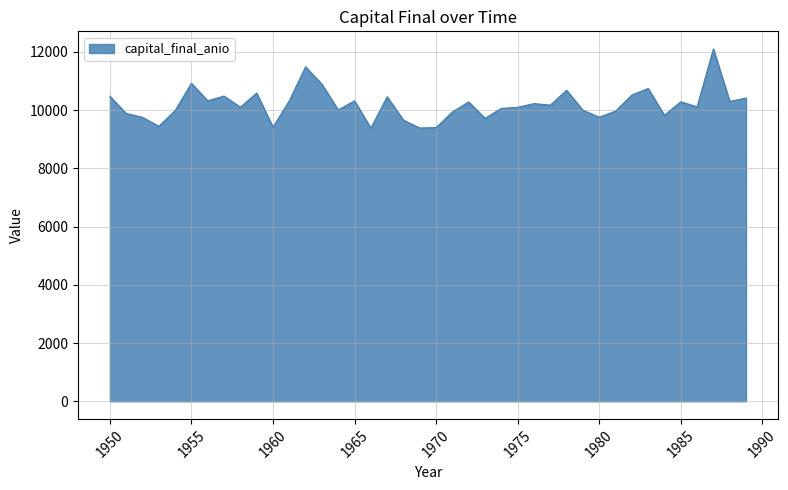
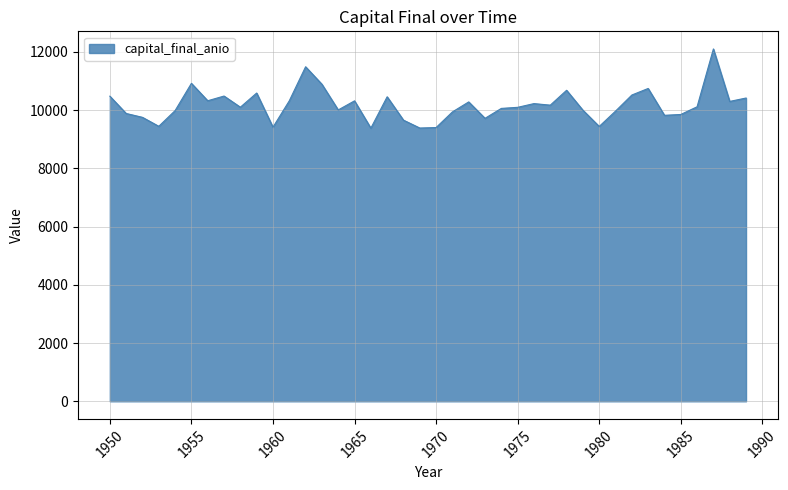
1980: 9800 -> 9400
1985: 10300 -> 9800
